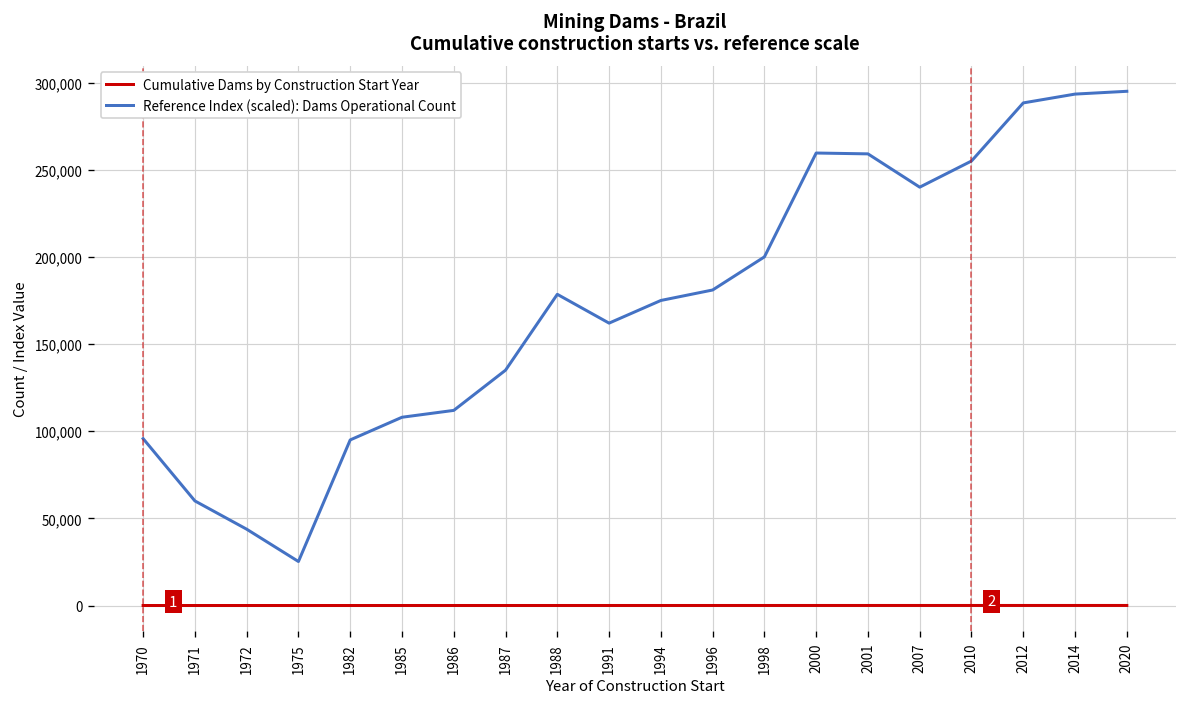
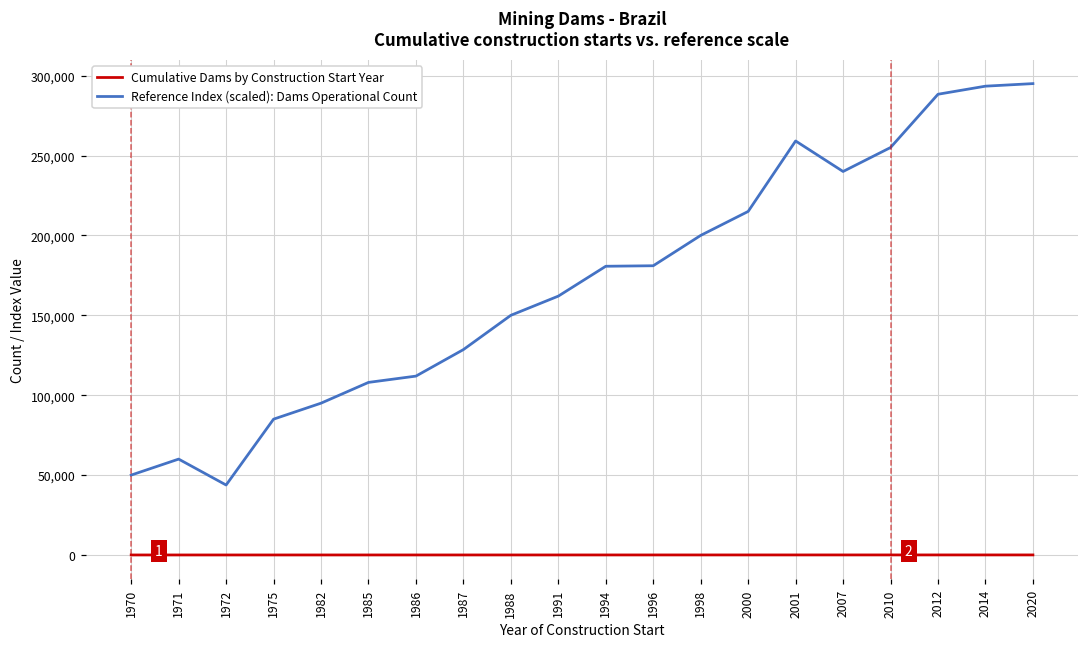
Reference Index (scaled): Dams Operational Count, 1970: 96,000 -> 50,000
Reference Index (scaled): Dams Operational Count, 1975: 25,000 -> 85,000
Reference Index (scaled): Dams Operational Count, 1987: 135,000 -> 129,000
Reference Index (scaled): Dams Operational Count, 1988: 179,000 -> 150,000
Reference Index (scaled): Dams Operational Count, 1994: 175,000 -> 181,000
Reference Index (scaled): Dams Operational Count, 2000: 260,000 -> 215,000
